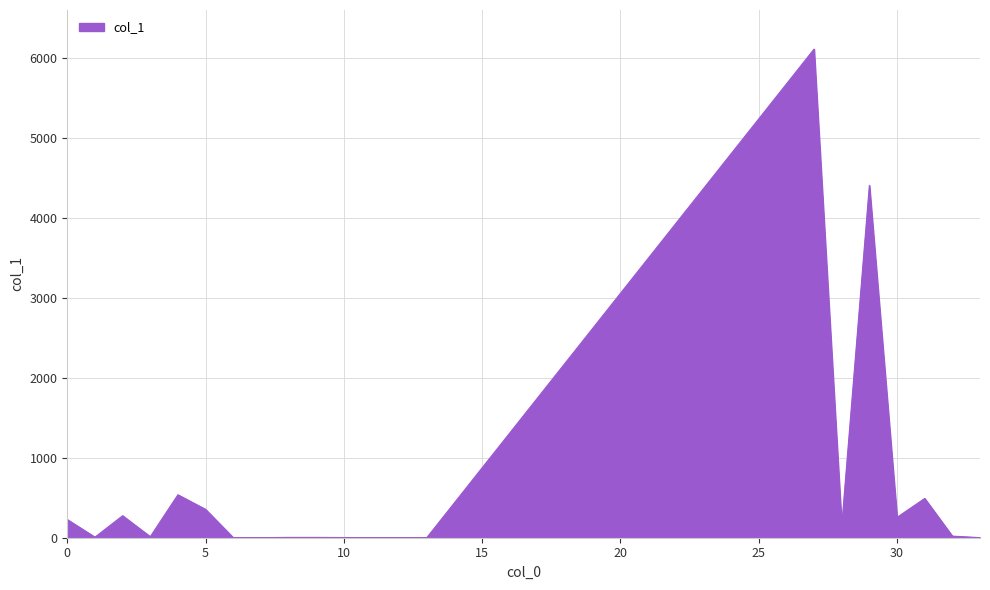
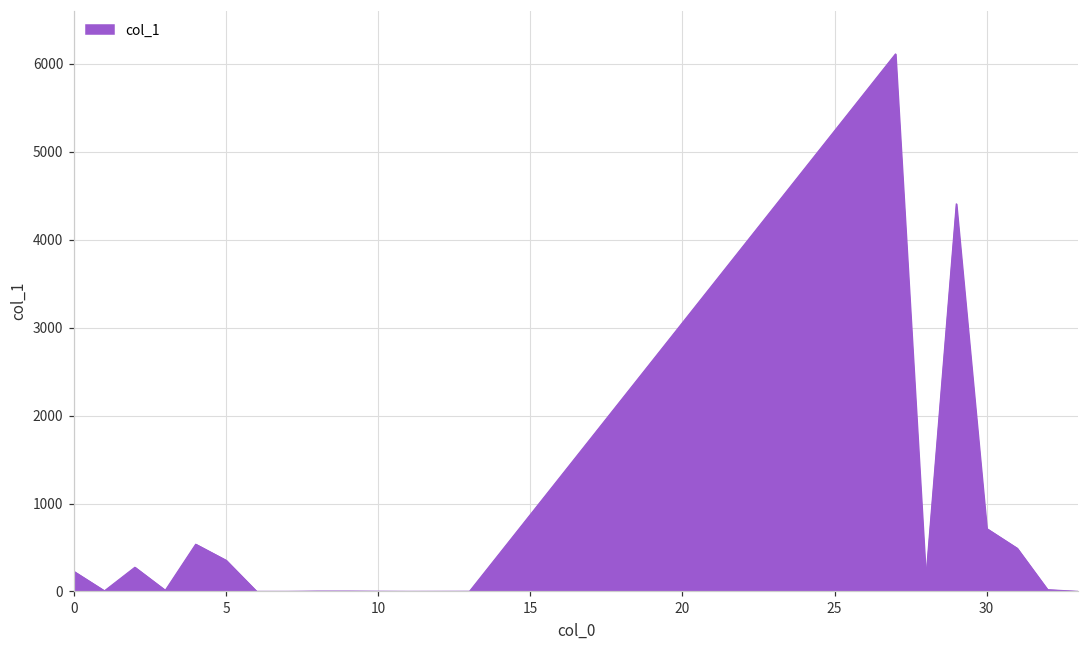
30: 300 -> 700
